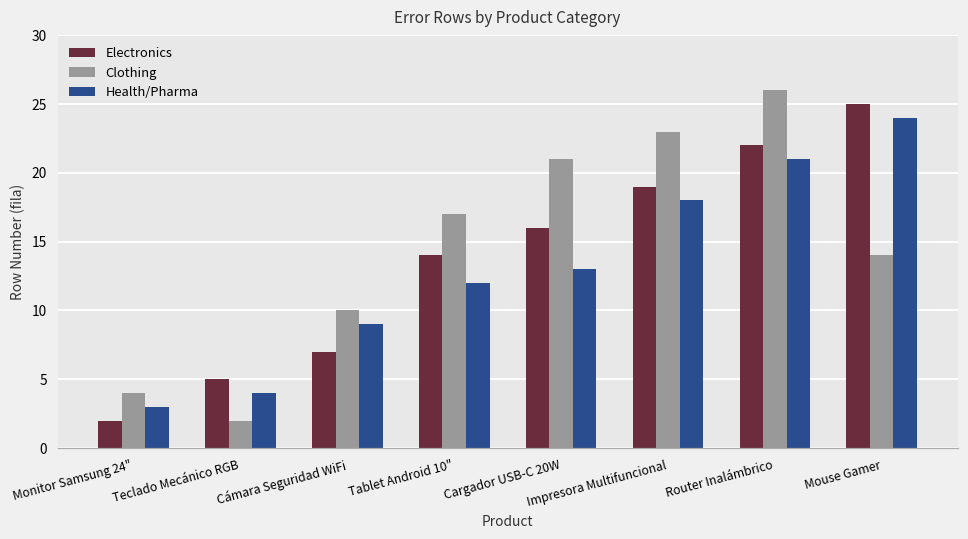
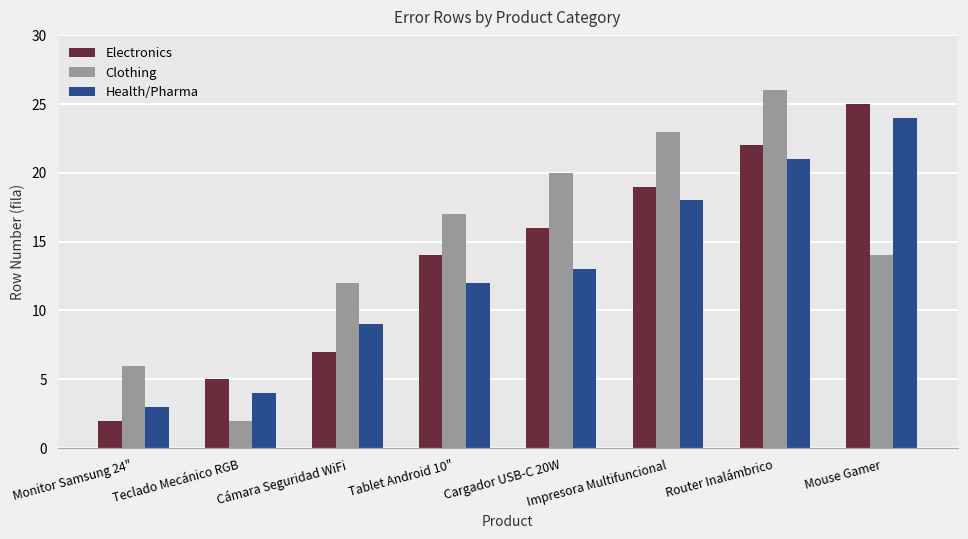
Clothing, Monitor Samsung 24": 4 -> 6
Clothing, Cámara Seguridad WiFi: 10 -> 12
Clothing, Cargador USB-C 20W: 21 -> 20
